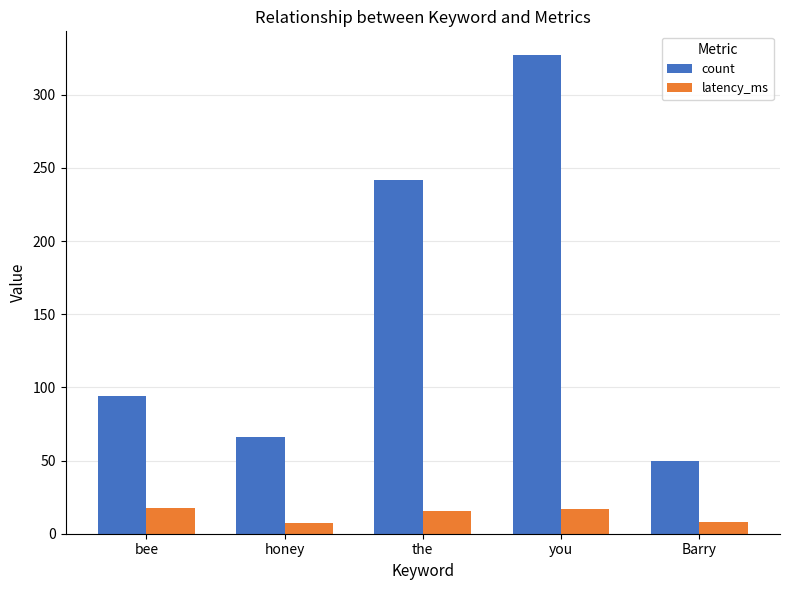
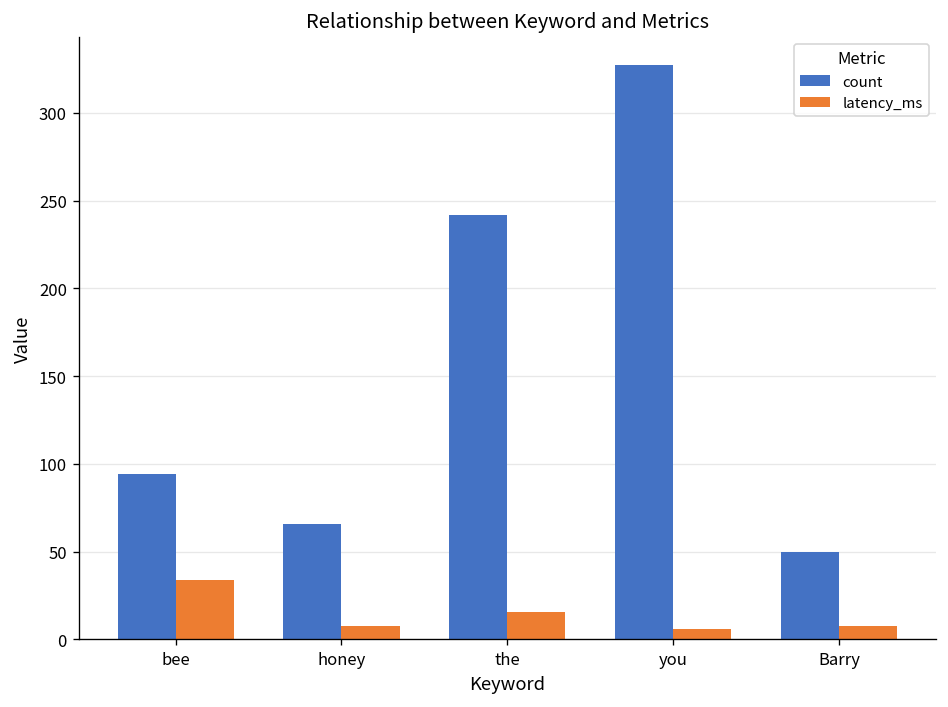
latency_ms, bee: 18 -> 34
latency_ms, you: 17 -> 6
